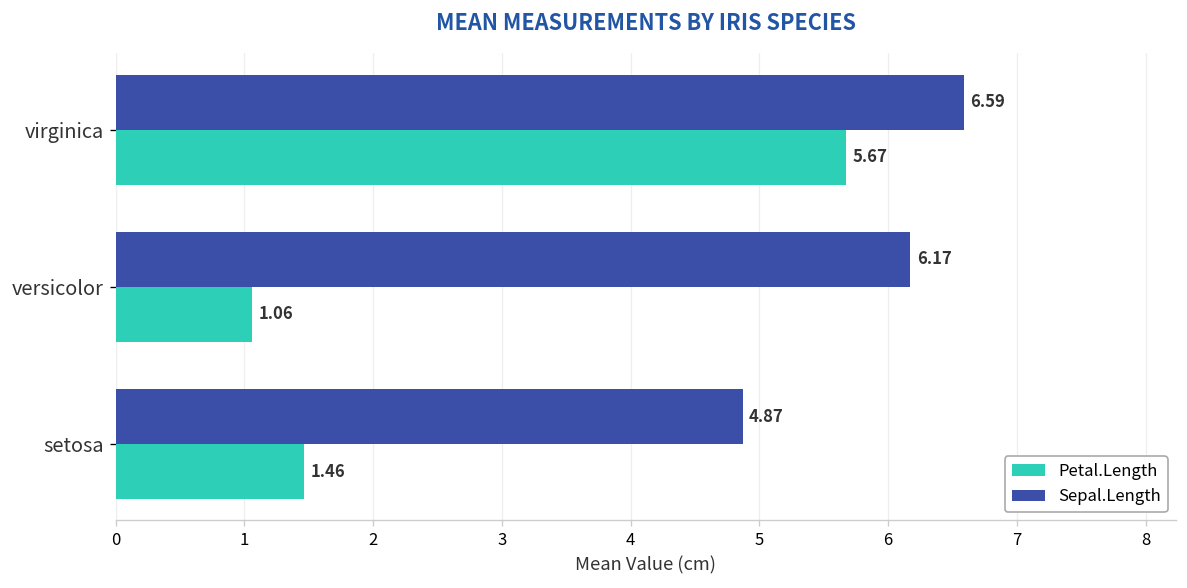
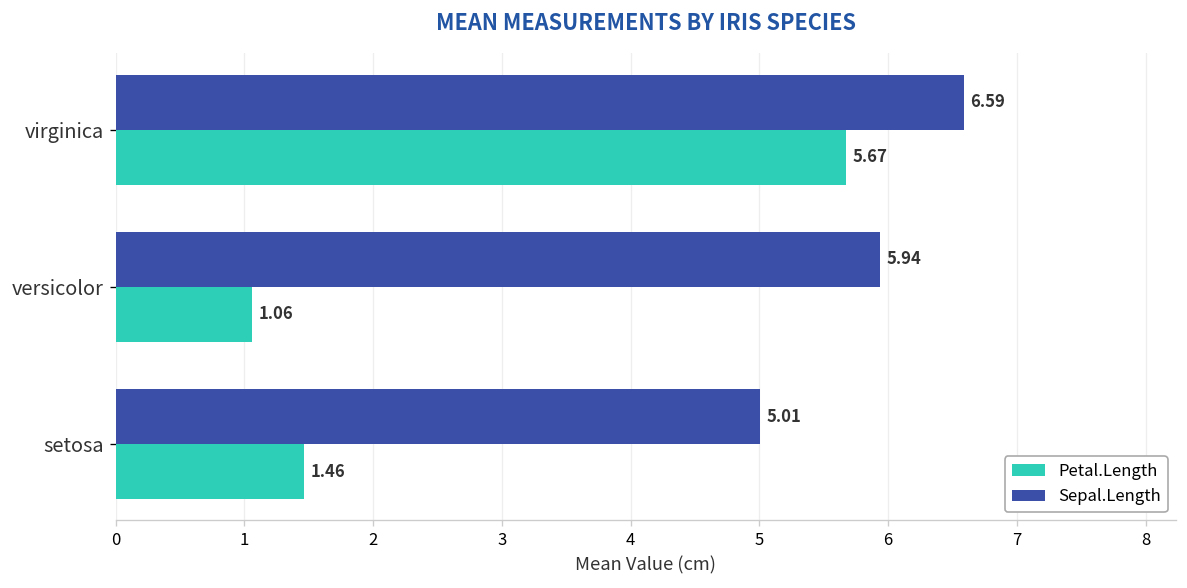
Sepal.Length, versicolor: 6.17 -> 5.94
Sepal.Length, setosa: 4.87 -> 5.01
